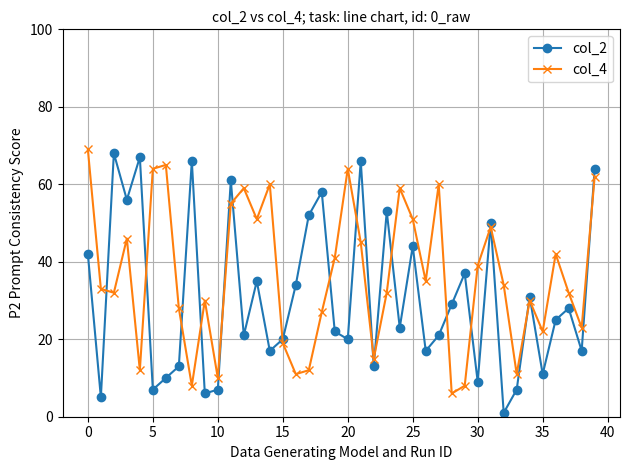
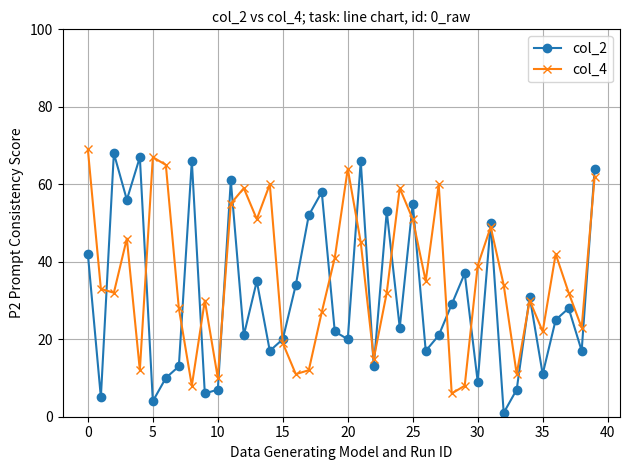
col_2, 5: 7 -> 4
col_4, 5: 64 -> 67
col_2, 25: 44 -> 55
